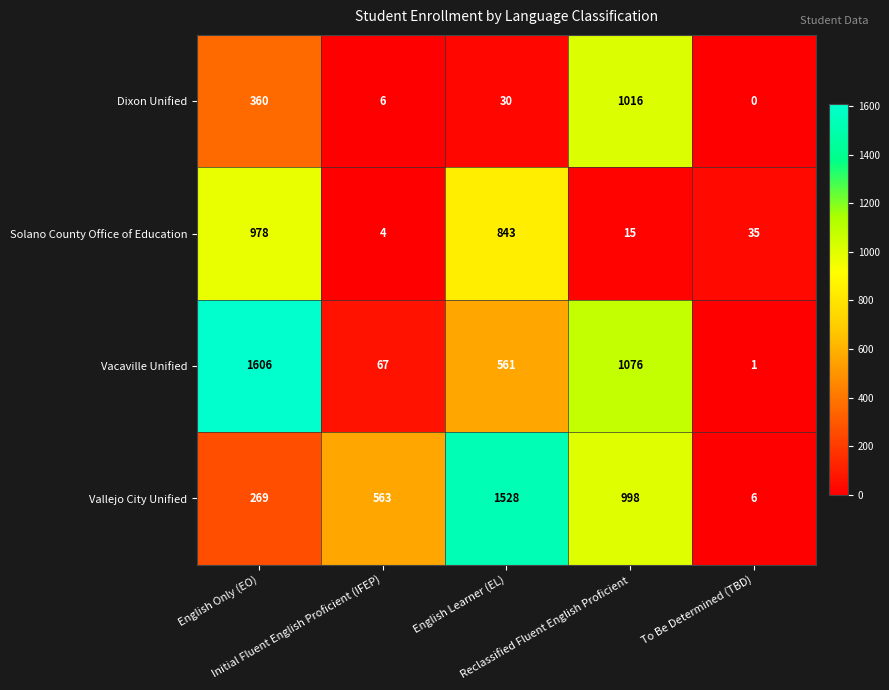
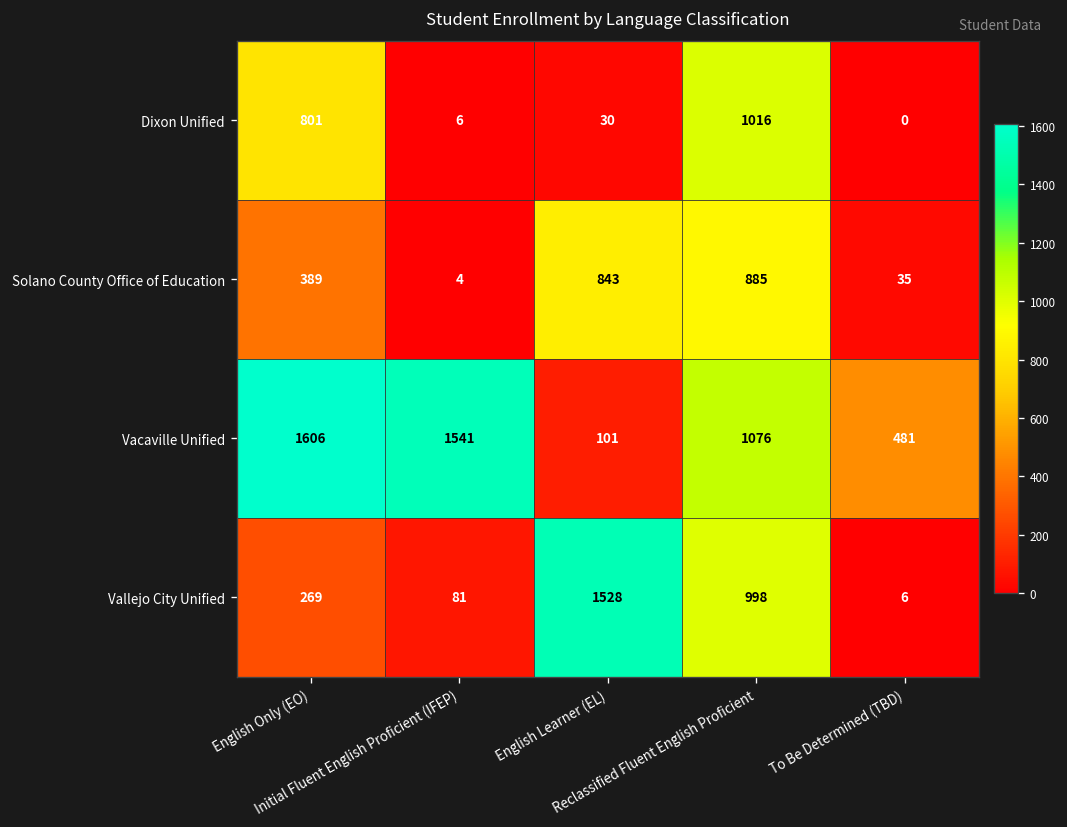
Dixon Unified, English Only (EO): 360 -> 801
Solano County Office of Education, English Only (EO): 978 -> 389
Solano County Office of Education, Reclassified Fluent English Proficient: 15 -> 885
Vacaville Unified, Initial Fluent English Proficient (IFEP): 67 -> 1541
Vacaville Unified, English Learner (EL): 561 -> 101
Vacaville Unified, To Be Determined (TBD): 1 -> 481
Vallejo City Unified, Initial Fluent English Proficient (IFEP): 563 -> 81
